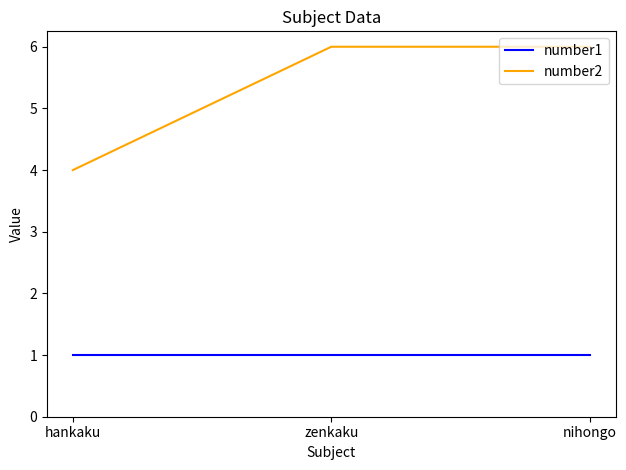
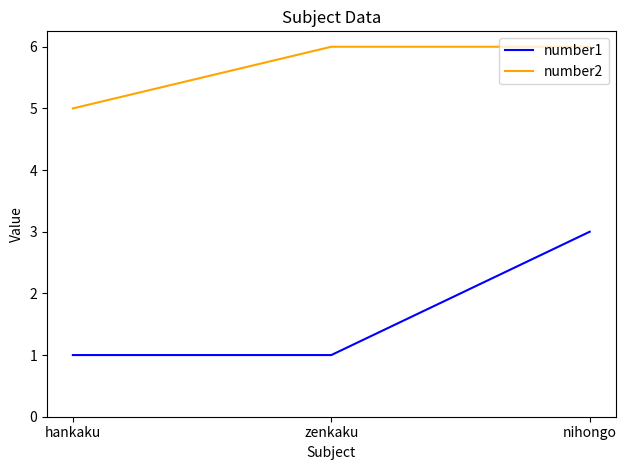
number2, hankaku: 4 -> 5
number1, nihongo: 1 -> 3
